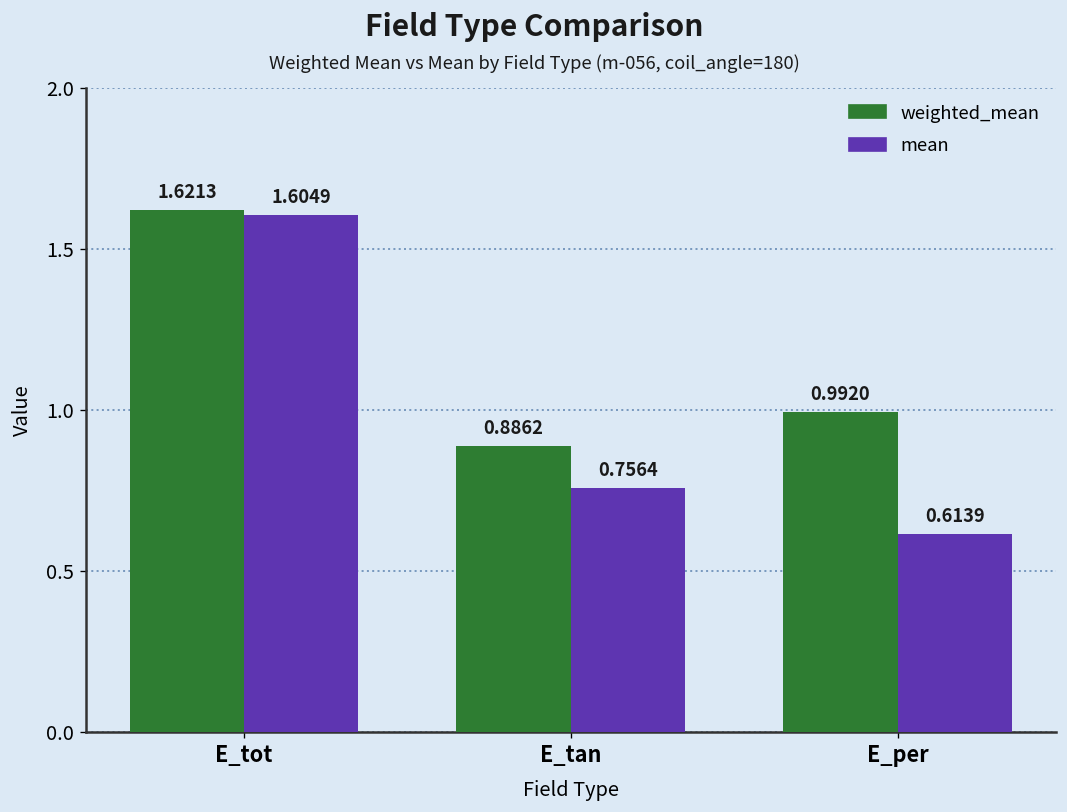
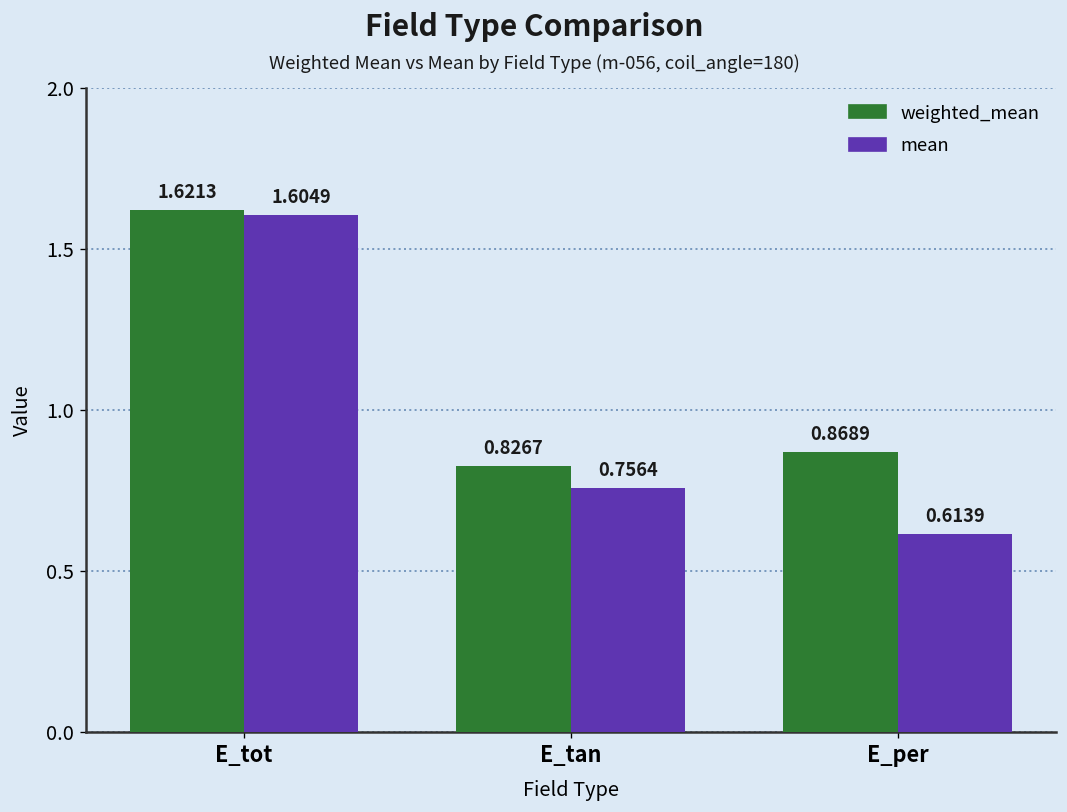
weighted_mean, E_tan: 0.8862 -> 0.8267
weighted_mean, E_per: 0.9920 -> 0.8689
